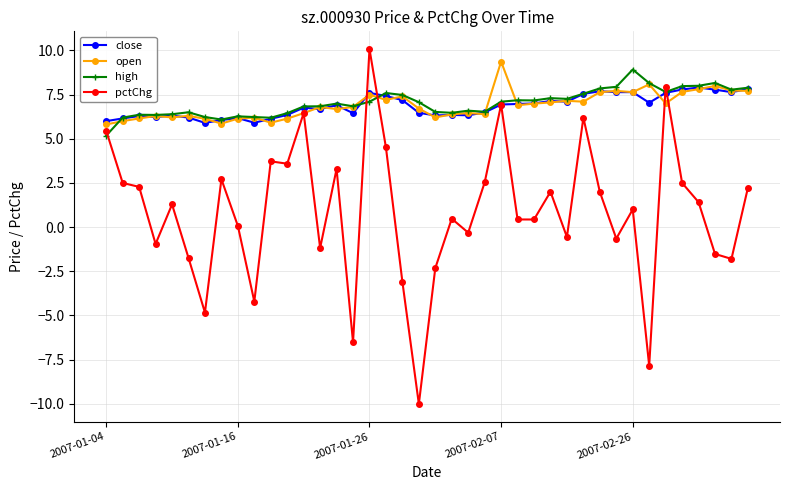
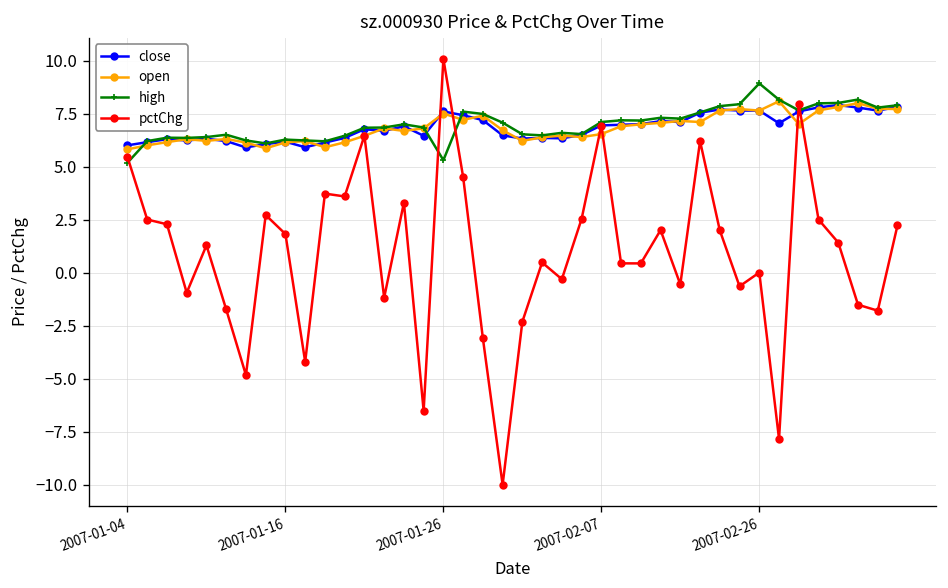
pctChg, 2007-01-16: 0.1 -> 1.8
high, 2007-01-26: 7.1 -> 5.3
open, 2007-02-07: 9.4 -> 6.5
pctChg, 2007-02-26: 1 -> 0
